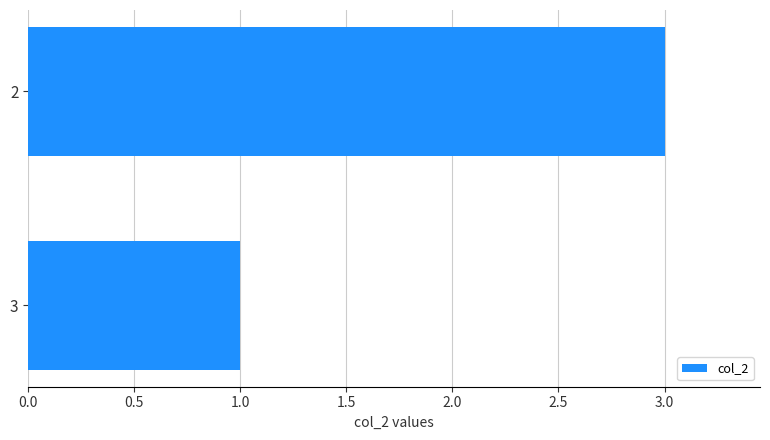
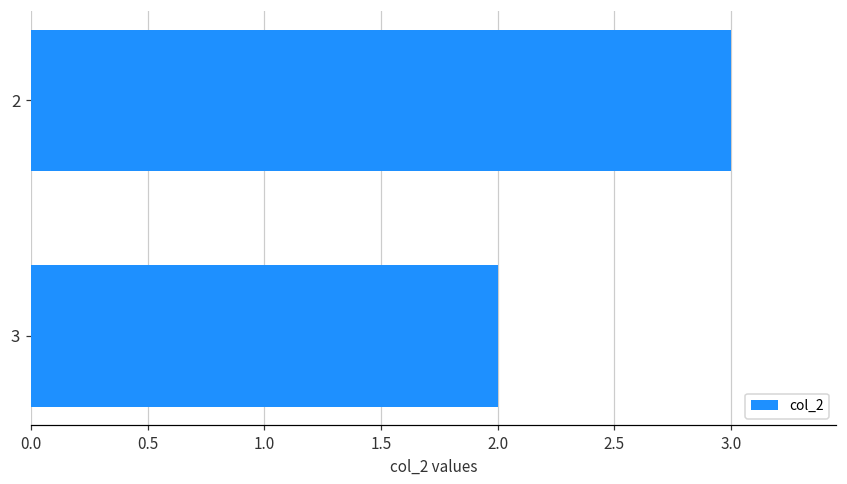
3: 1 -> 2
